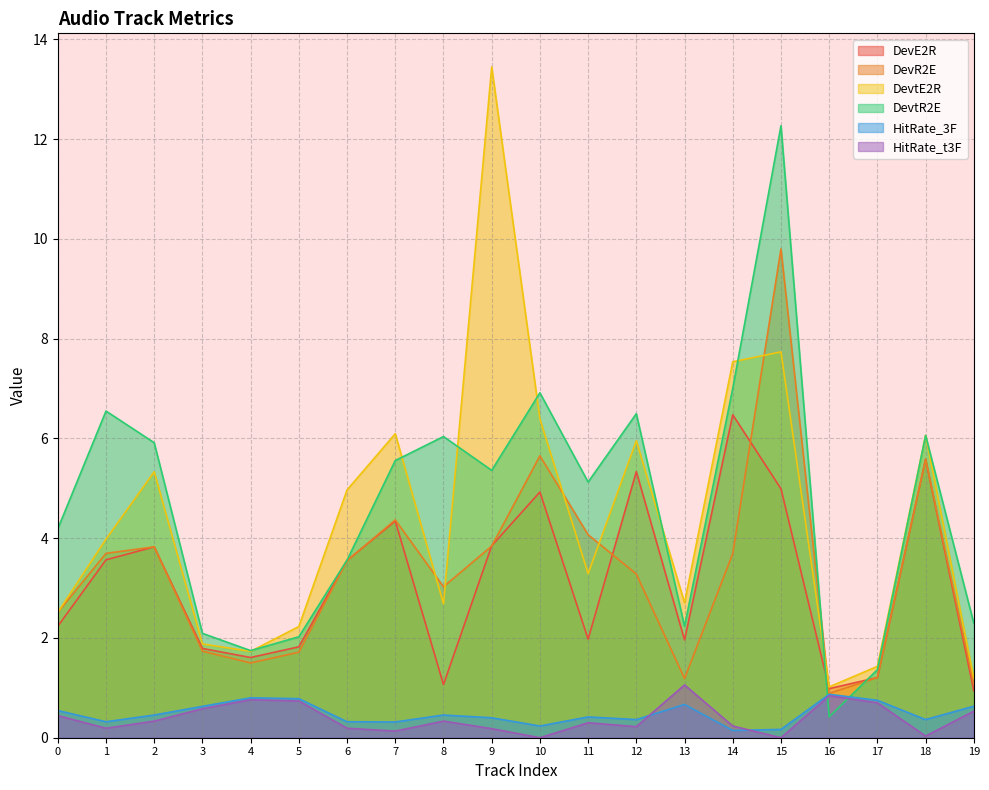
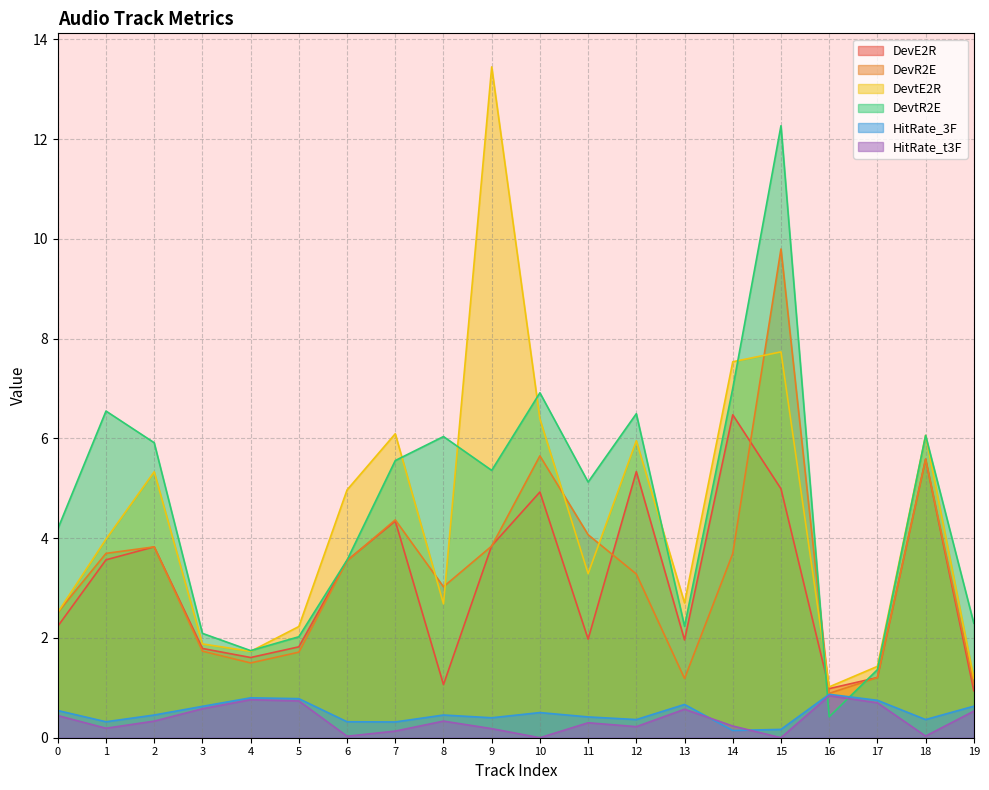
HitRate_t3F, 6: 0.2 -> 0.0
HitRate_3F, 10: 0.2 -> 0.5
HitRate_t3F, 13: 1.1 -> 0.6
